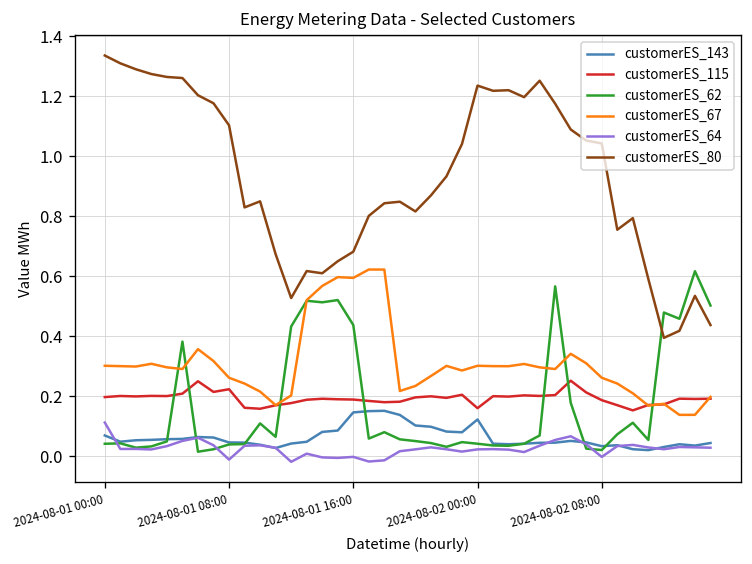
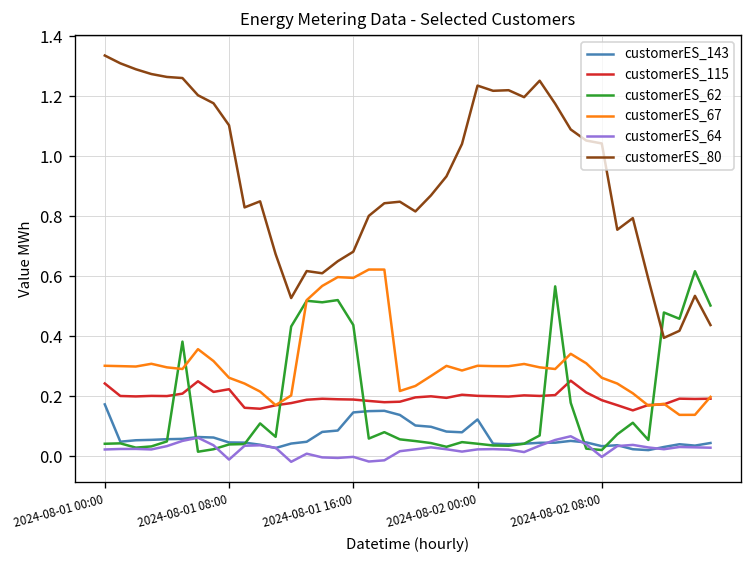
customerES_143, 2024-08-01 00:00: 0.07 -> 0.17
customerES_115, 2024-08-01 00:00: 0.20 -> 0.24
customerES_64, 2024-08-01 00:00: 0.11 -> 0.02
customerES_115, 2024-08-02 00:00: 0.16 -> 0.20
